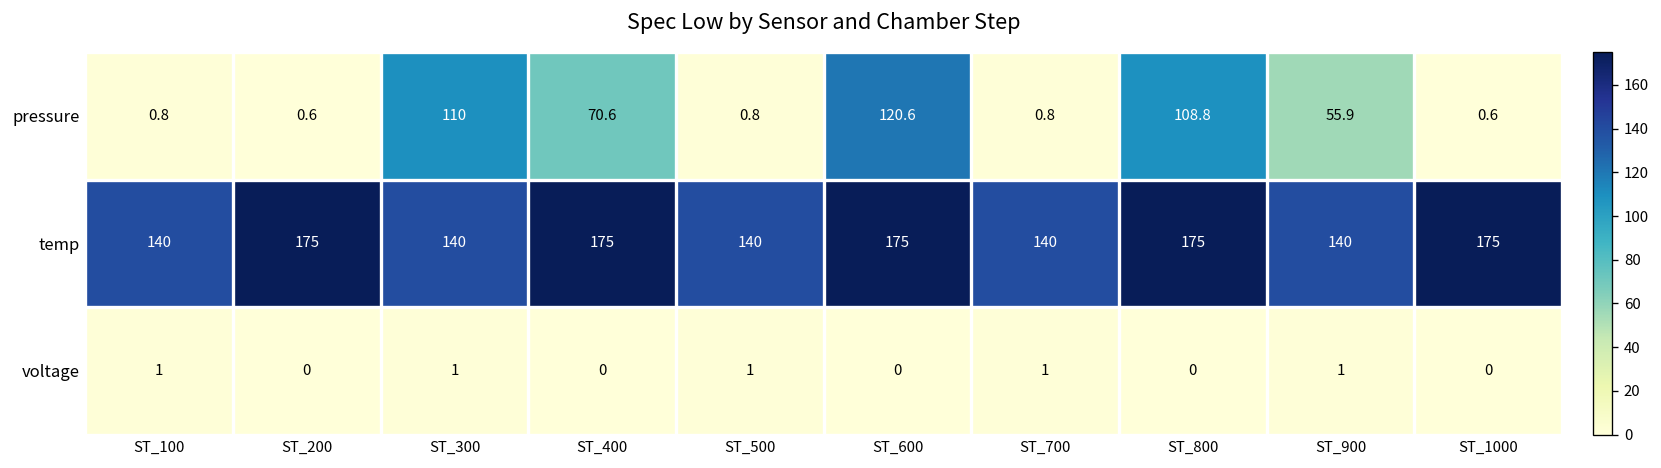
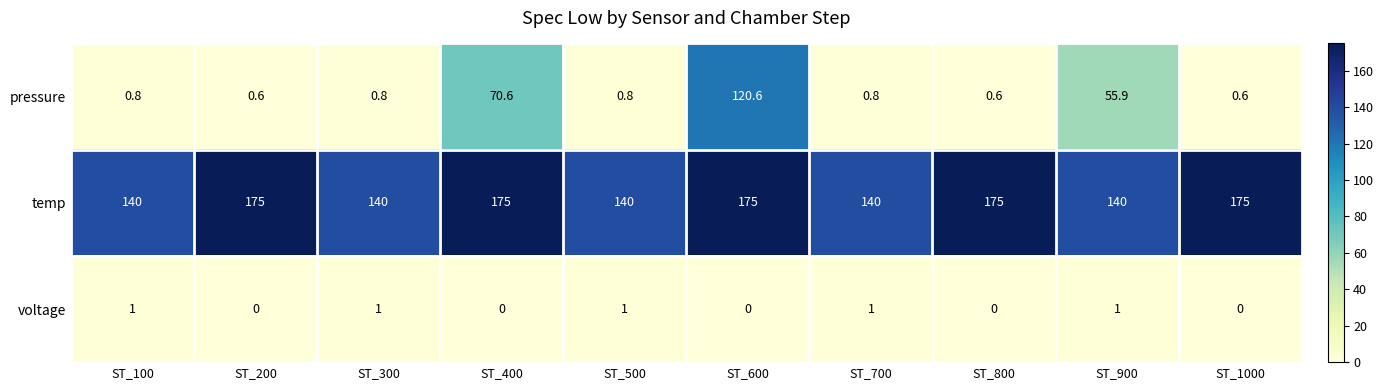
pressure, ST_300: 110 -> 0.8
pressure, ST_800: 108.8 -> 0.6
